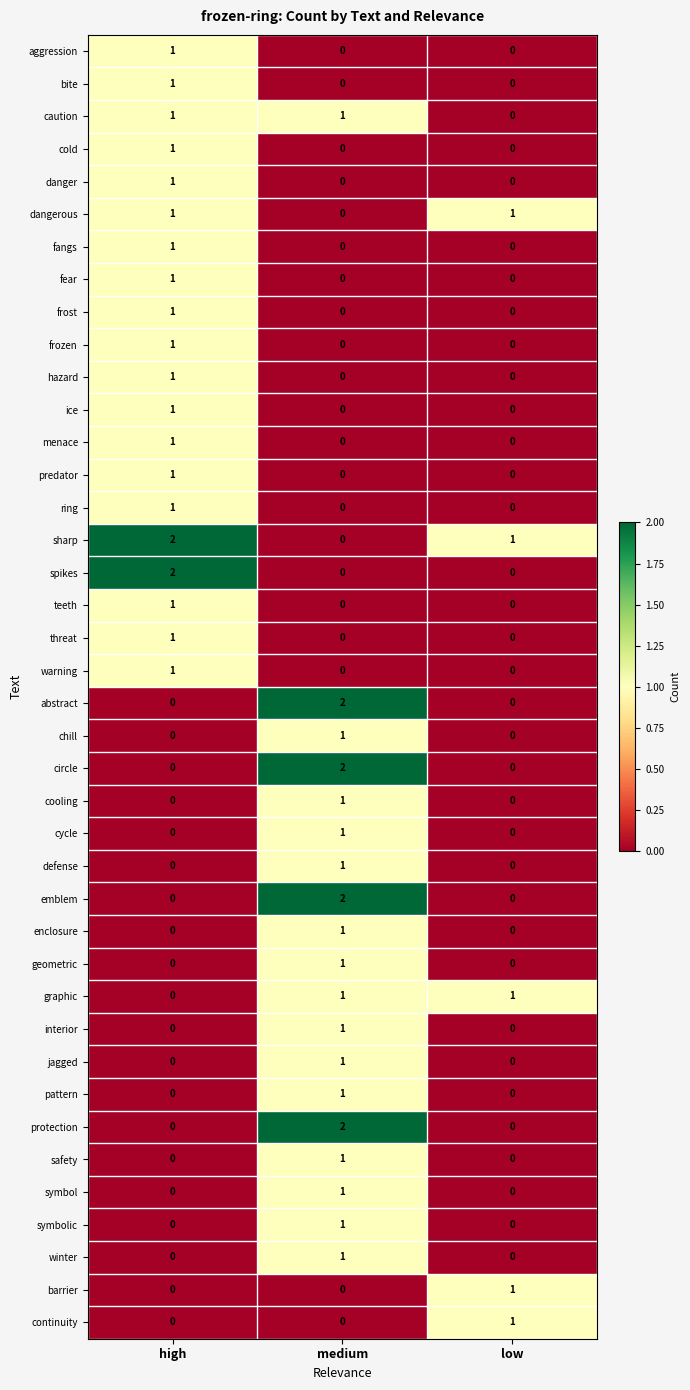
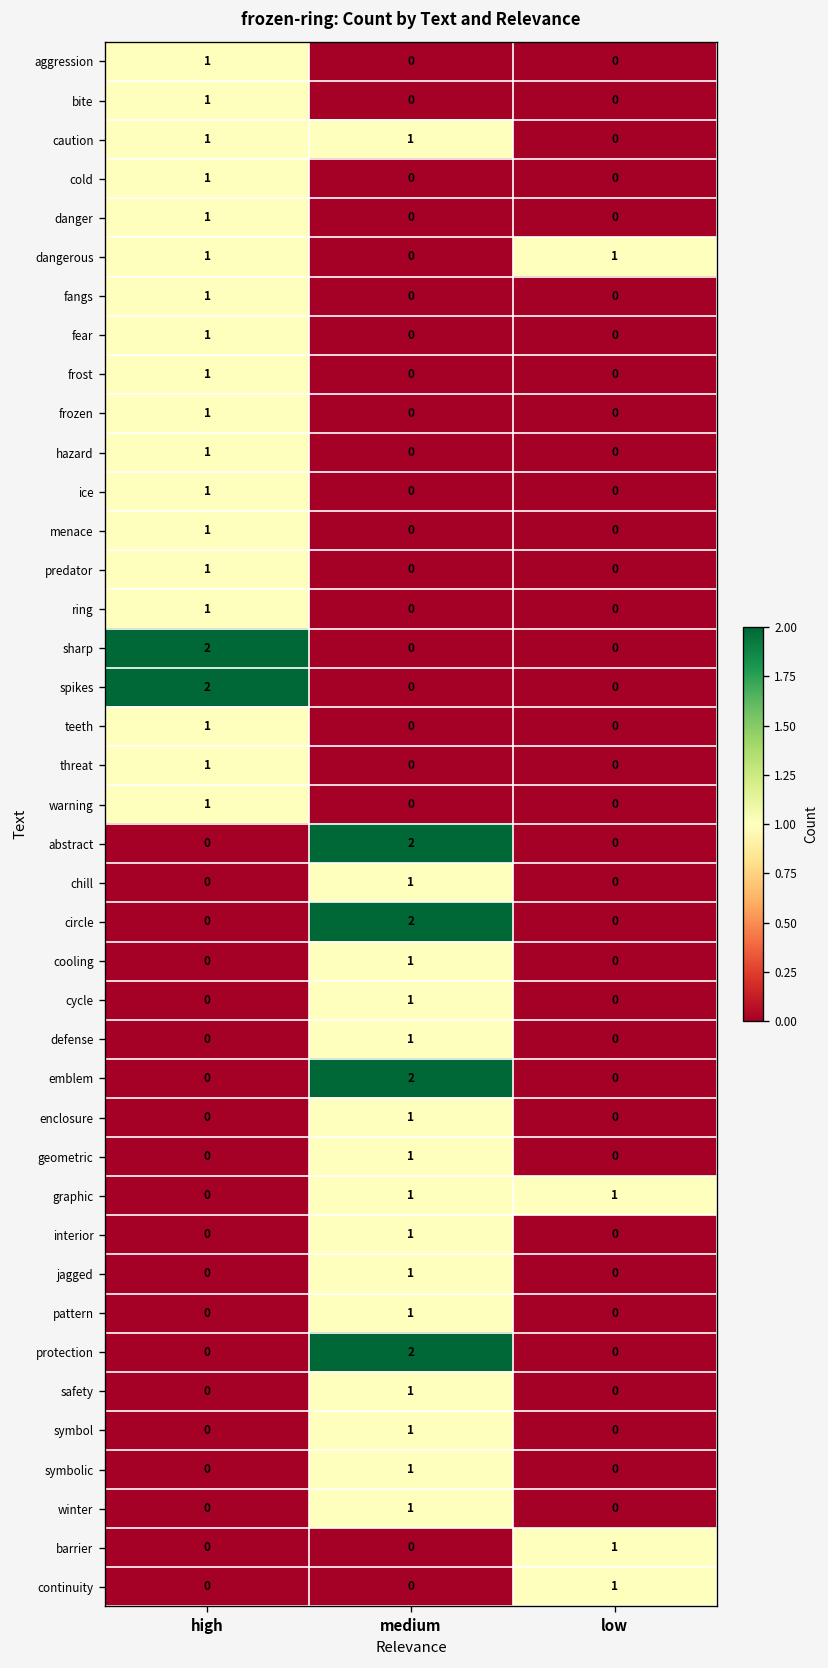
sharp, low: 1 -> 0
